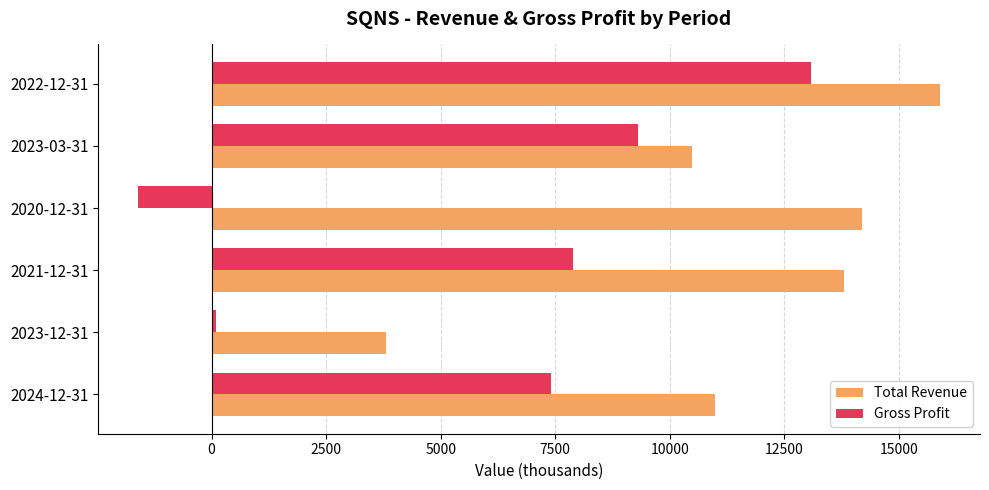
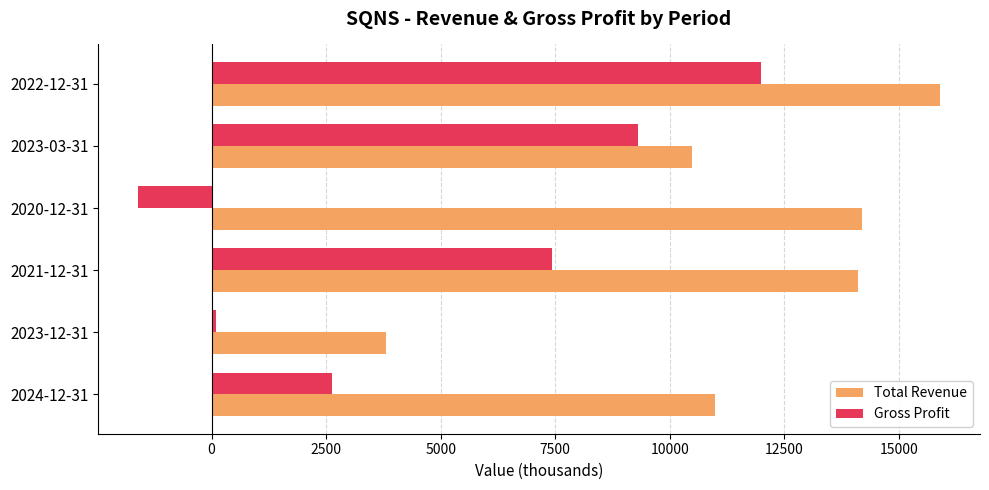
Gross Profit, 2022-12-31: 13100 -> 12000
Gross Profit, 2021-12-31: 7900 -> 7400
Total Revenue, 2021-12-31: 13800 -> 14100
Gross Profit, 2024-12-31: 7400 -> 2600
